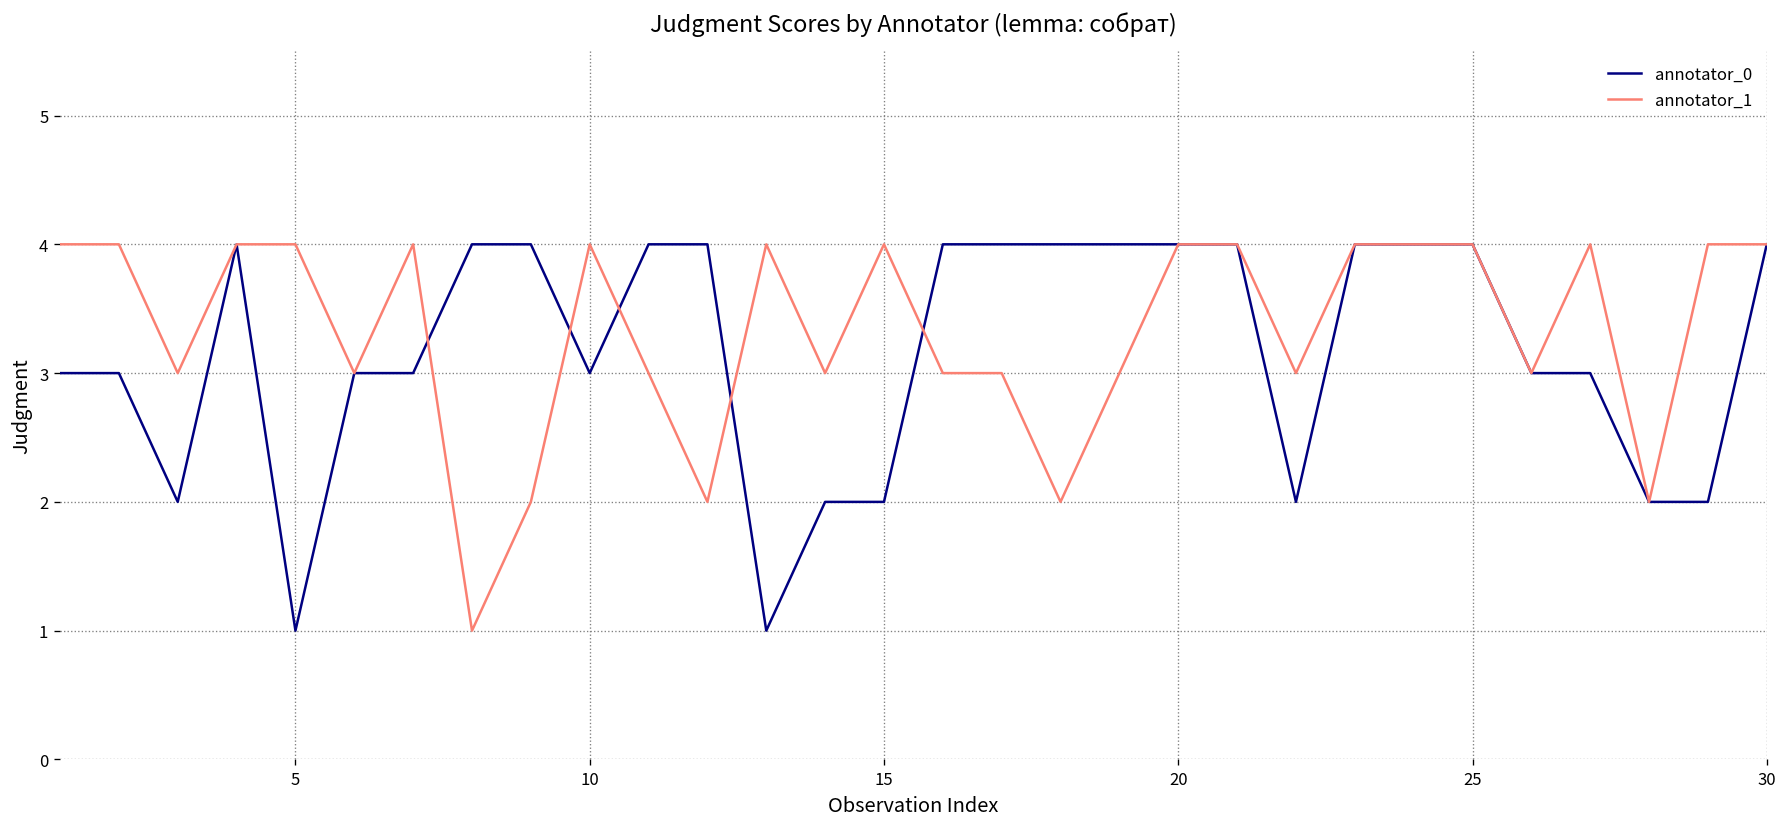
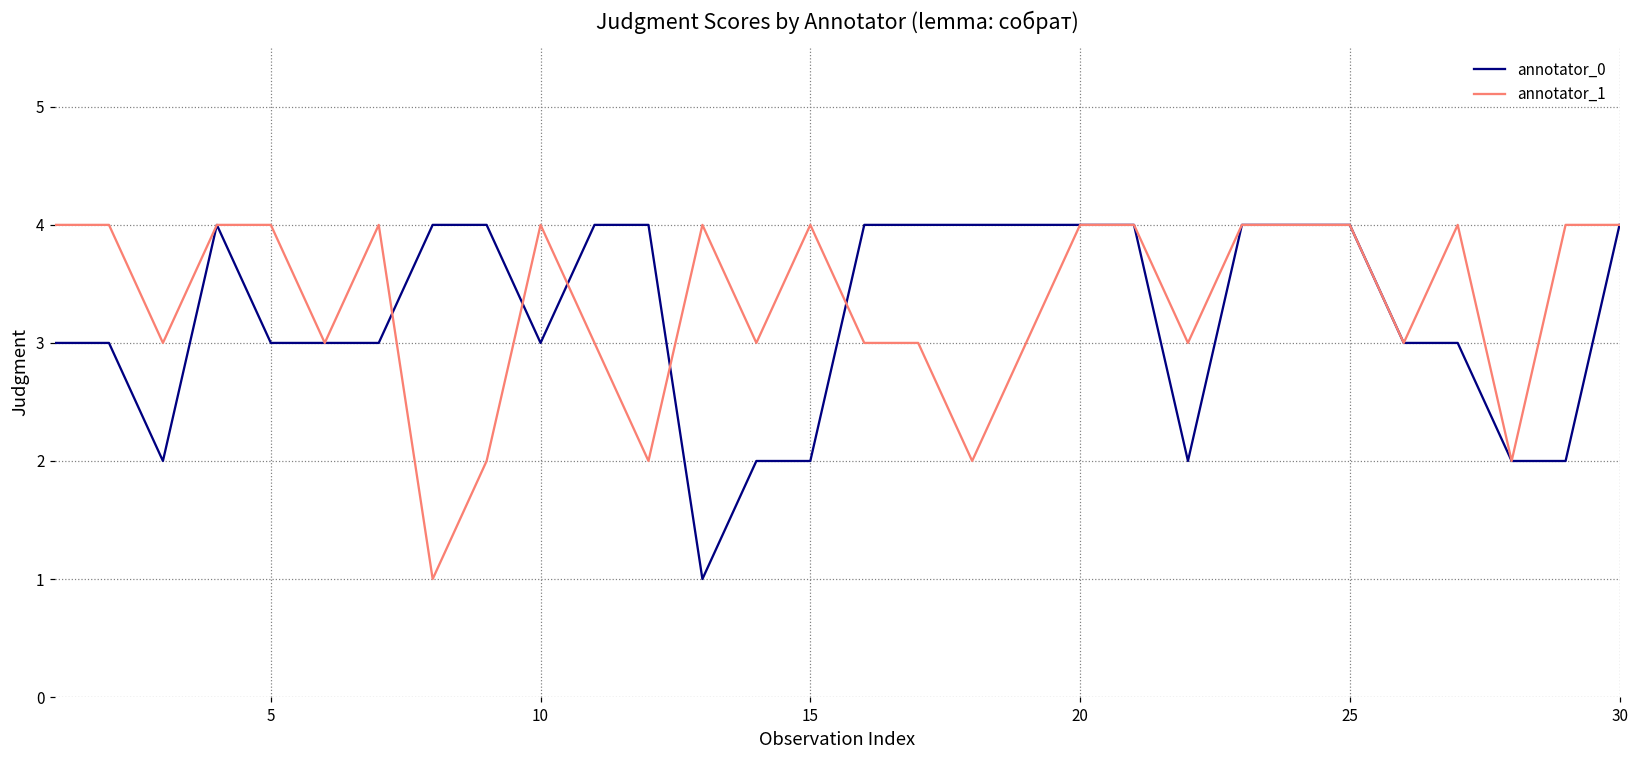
annotator_0, 5: 1 -> 3
